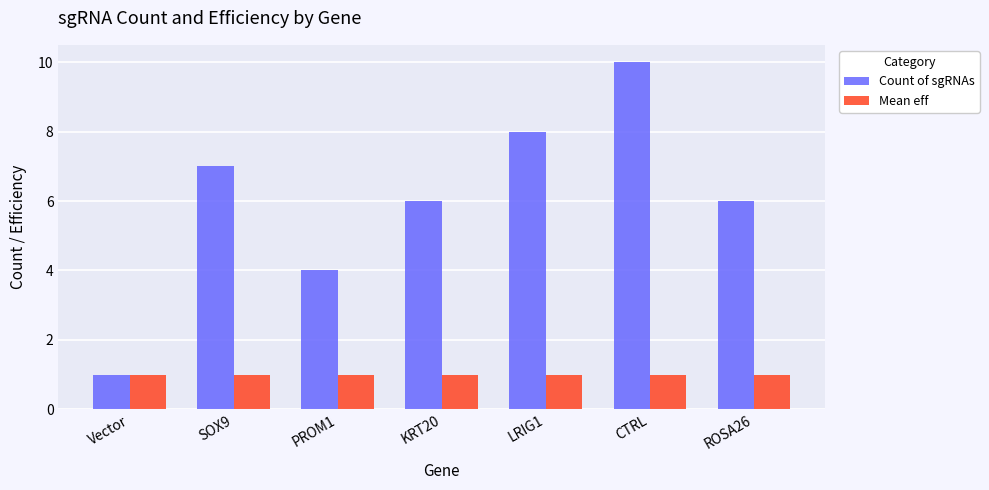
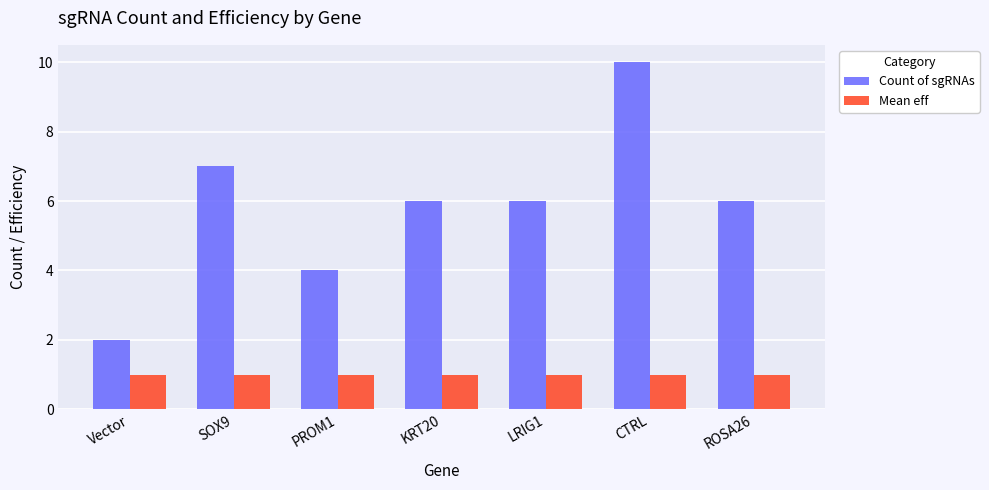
Count of sgRNAs, Vector: 1 -> 2
Count of sgRNAs, LRIG1: 8 -> 6
